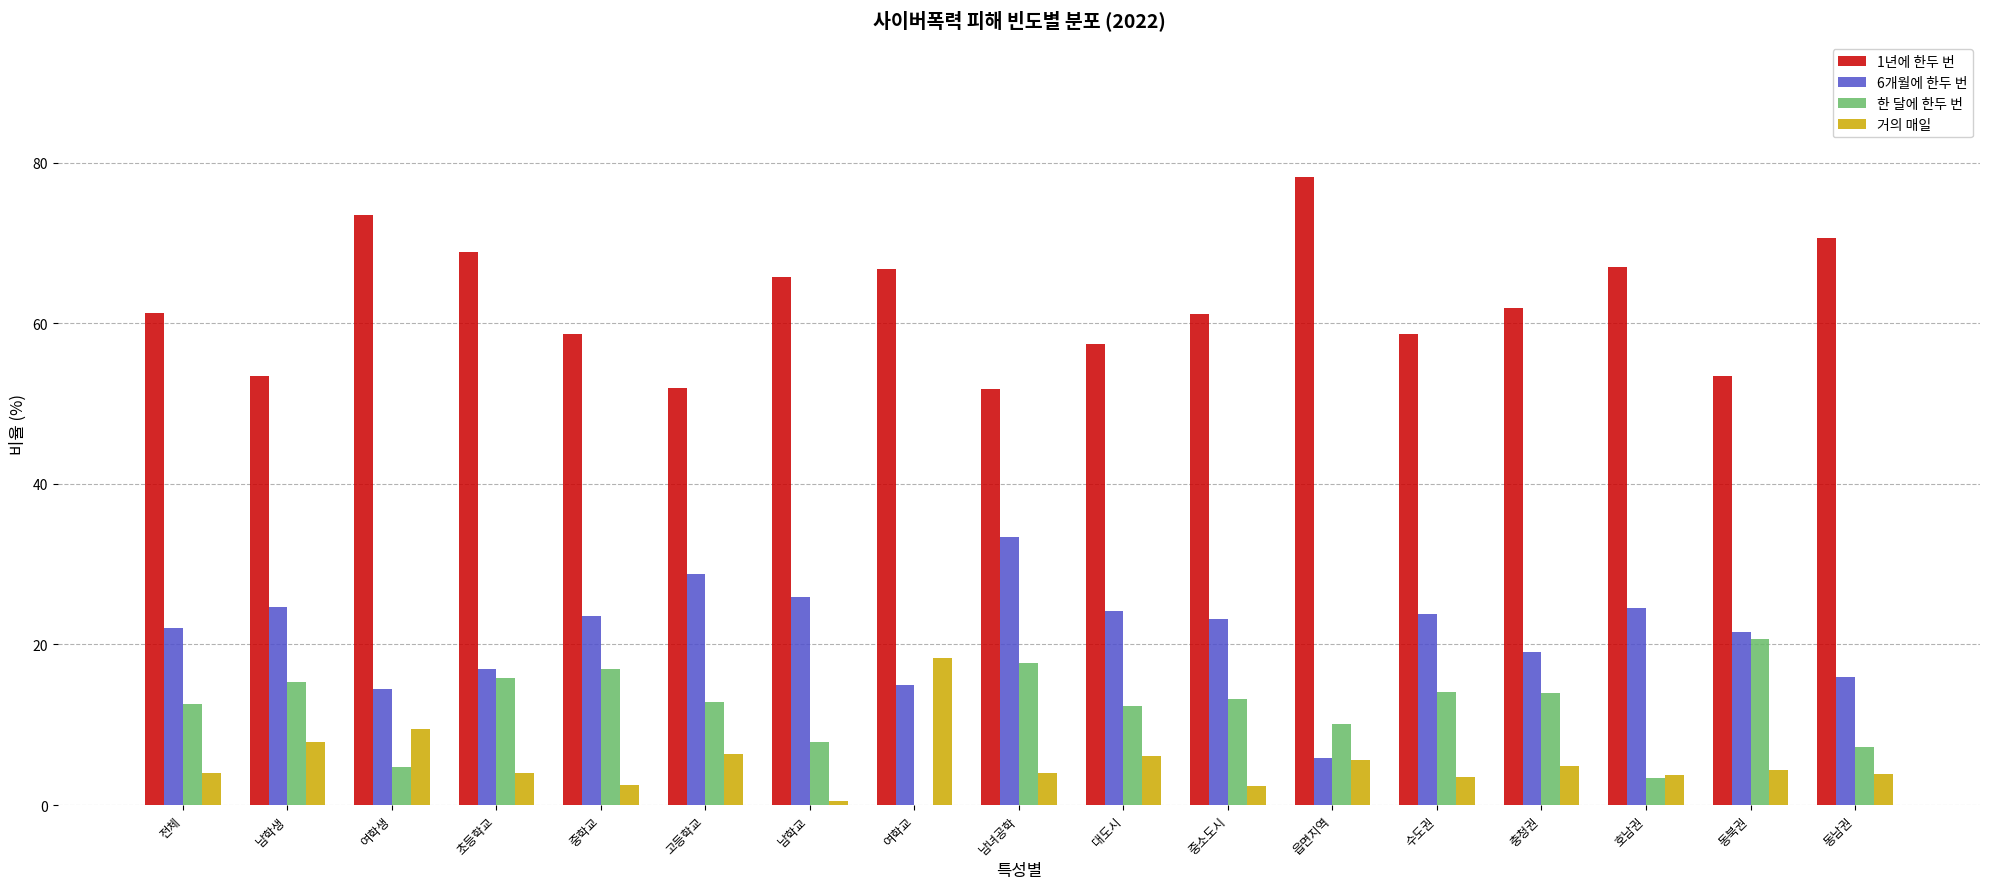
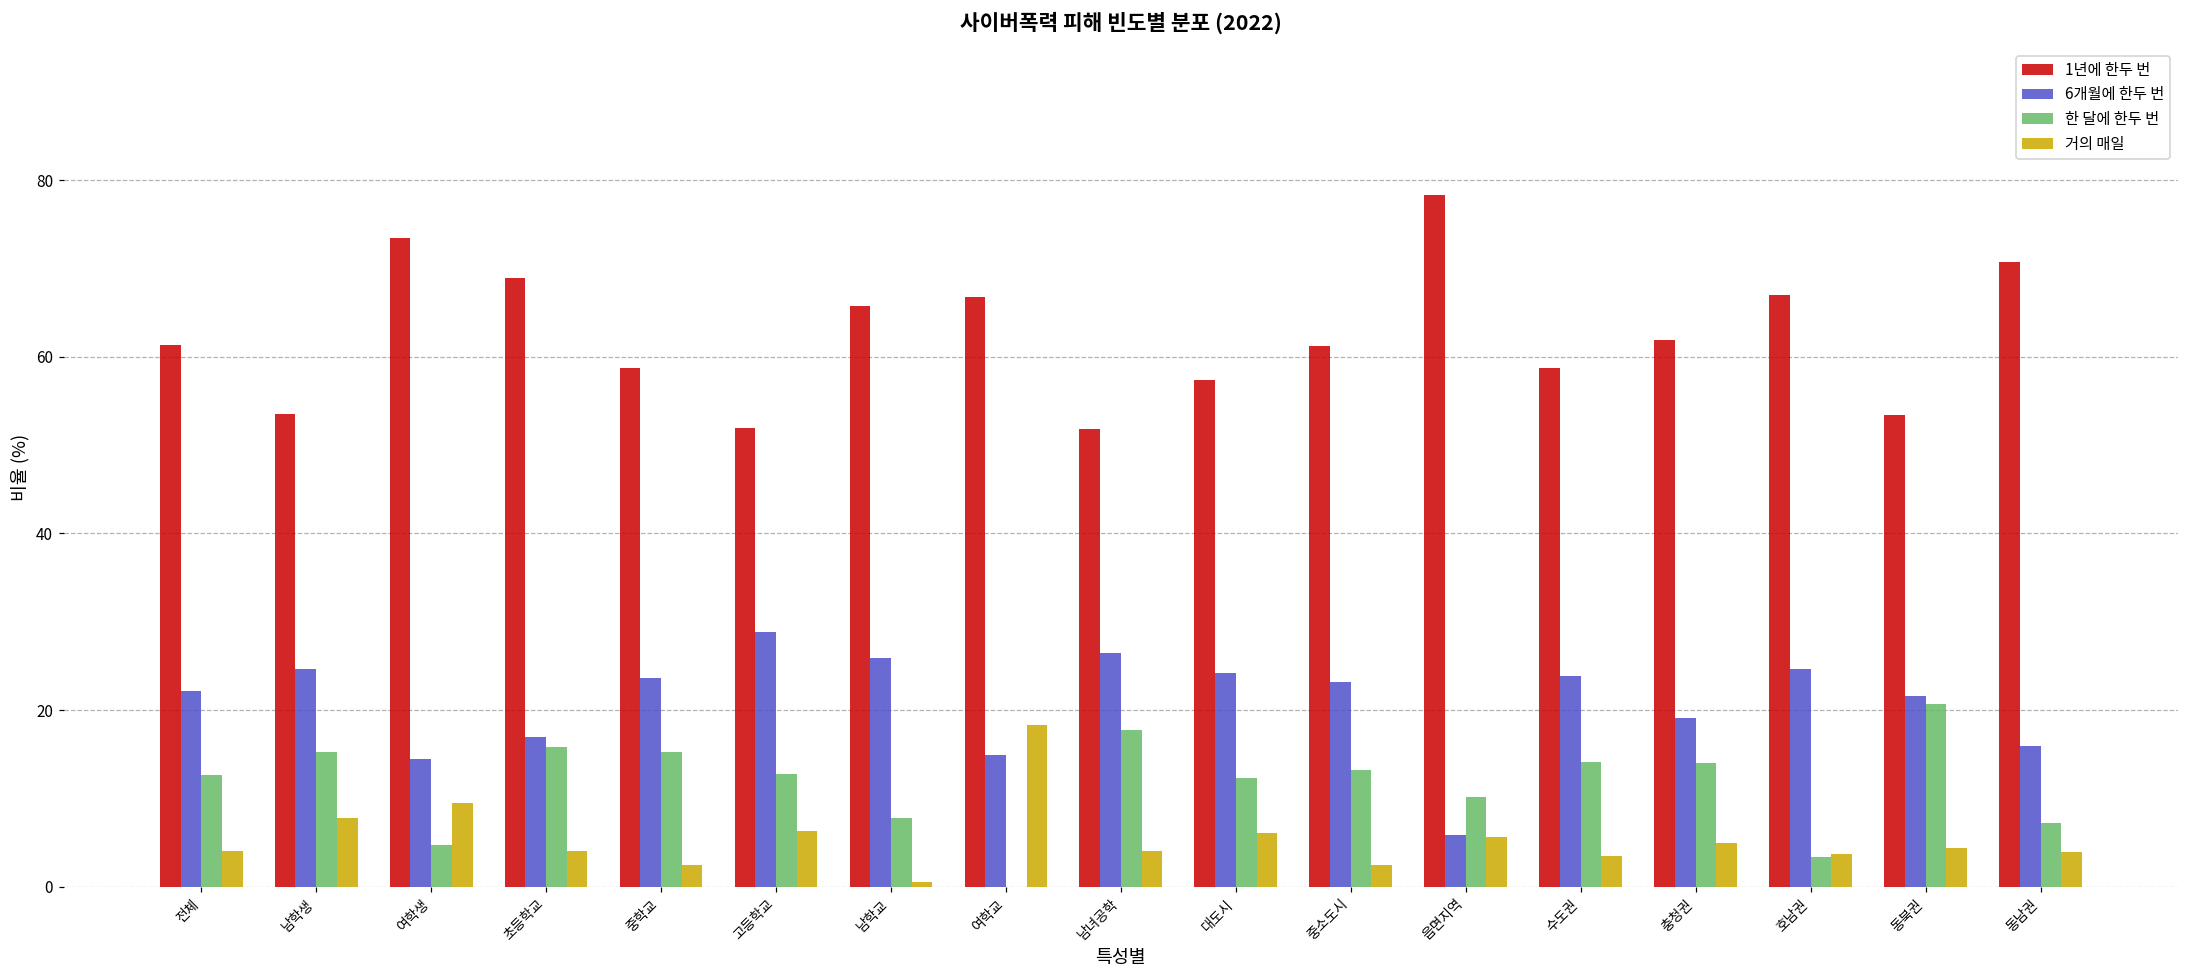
한 달에 한두 번, 중학교: 17 -> 15
6개월에 한두 번, 남녀공학: 33 -> 27
